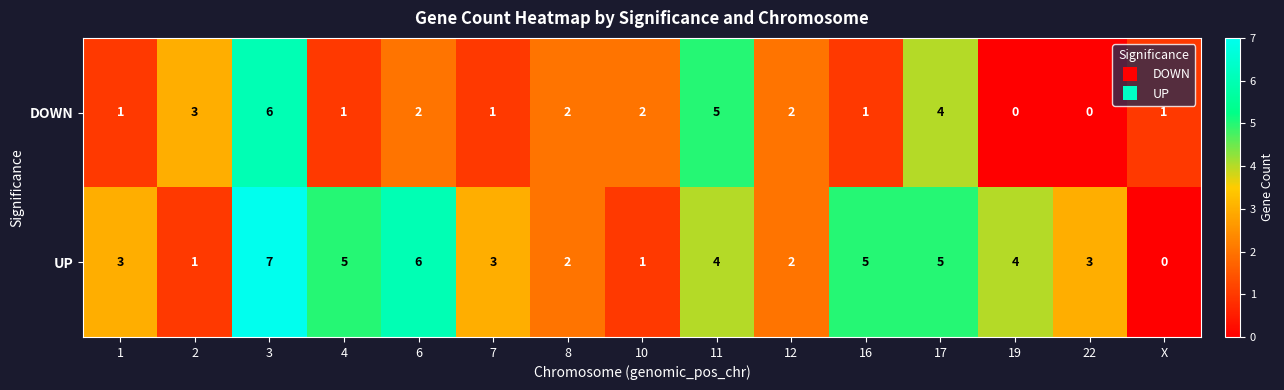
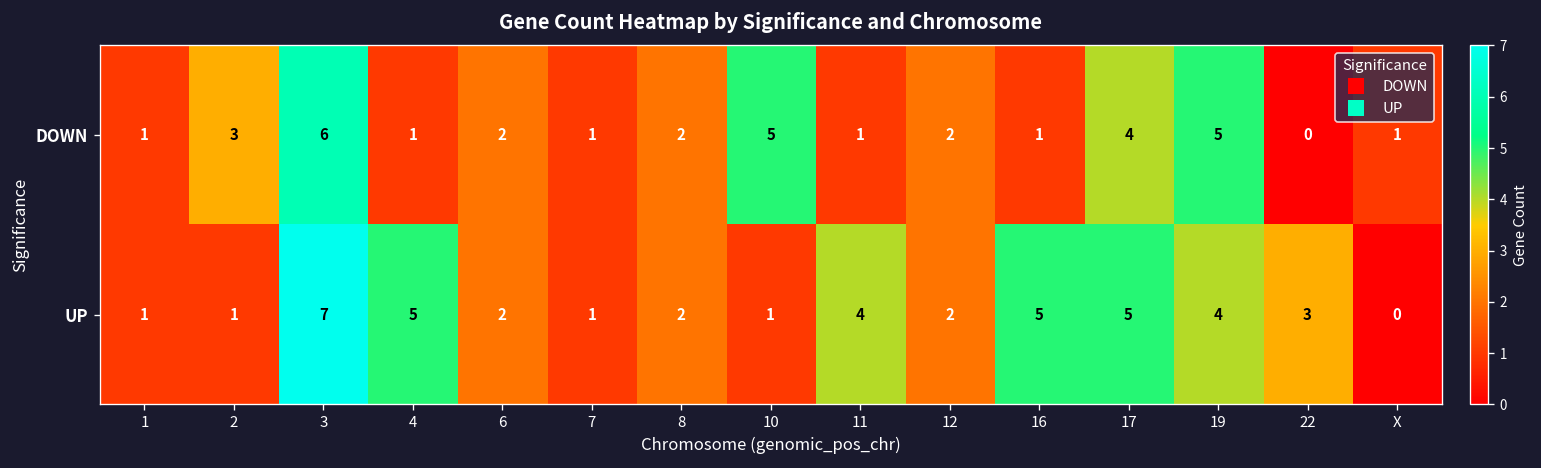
DOWN, 10: 2 -> 5
DOWN, 11: 5 -> 1
DOWN, 19: 0 -> 5
UP, 1: 3 -> 1
UP, 6: 6 -> 2
UP, 7: 3 -> 1
